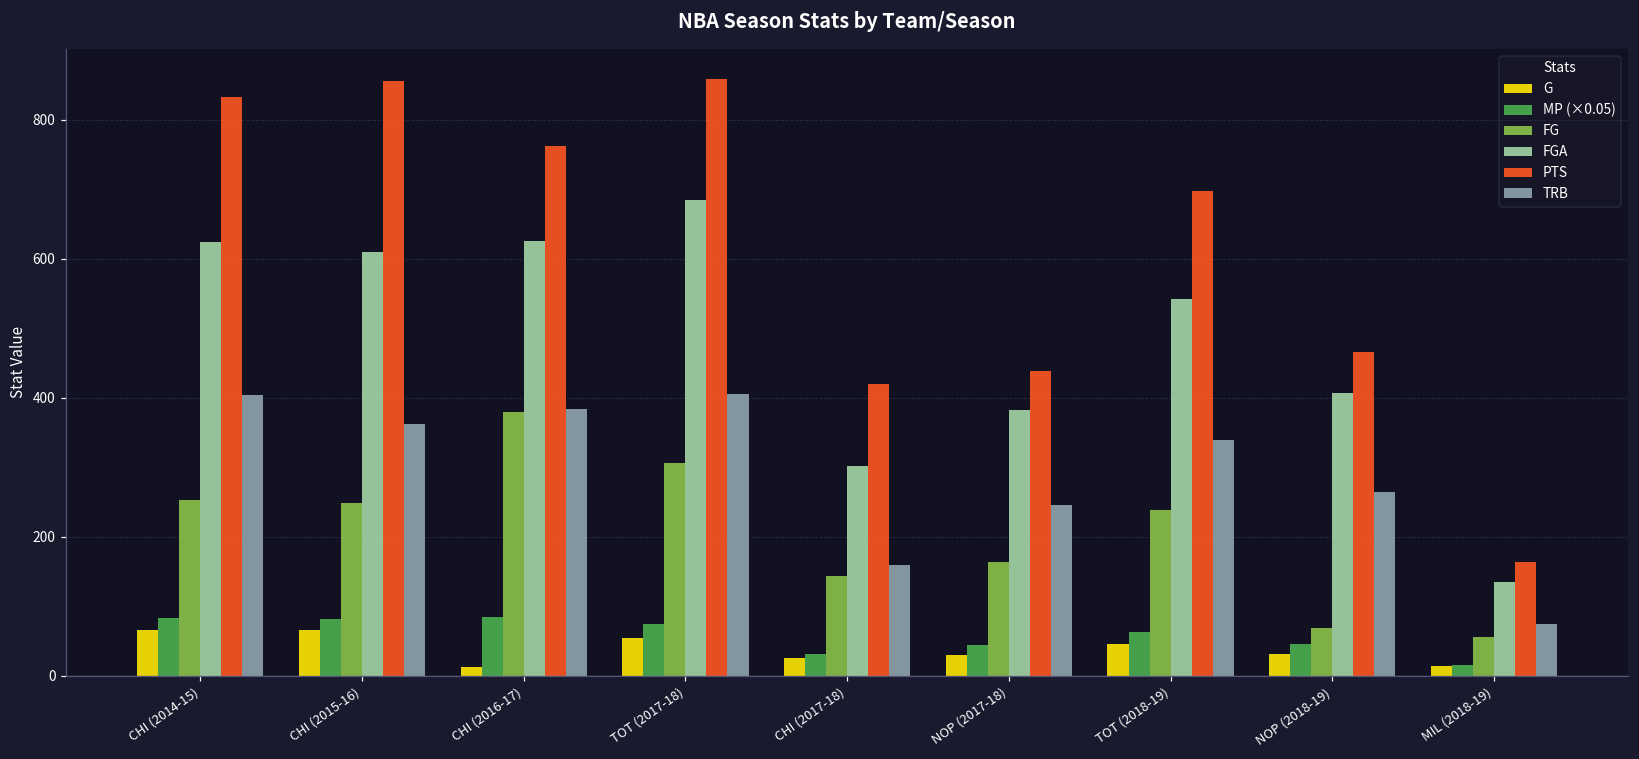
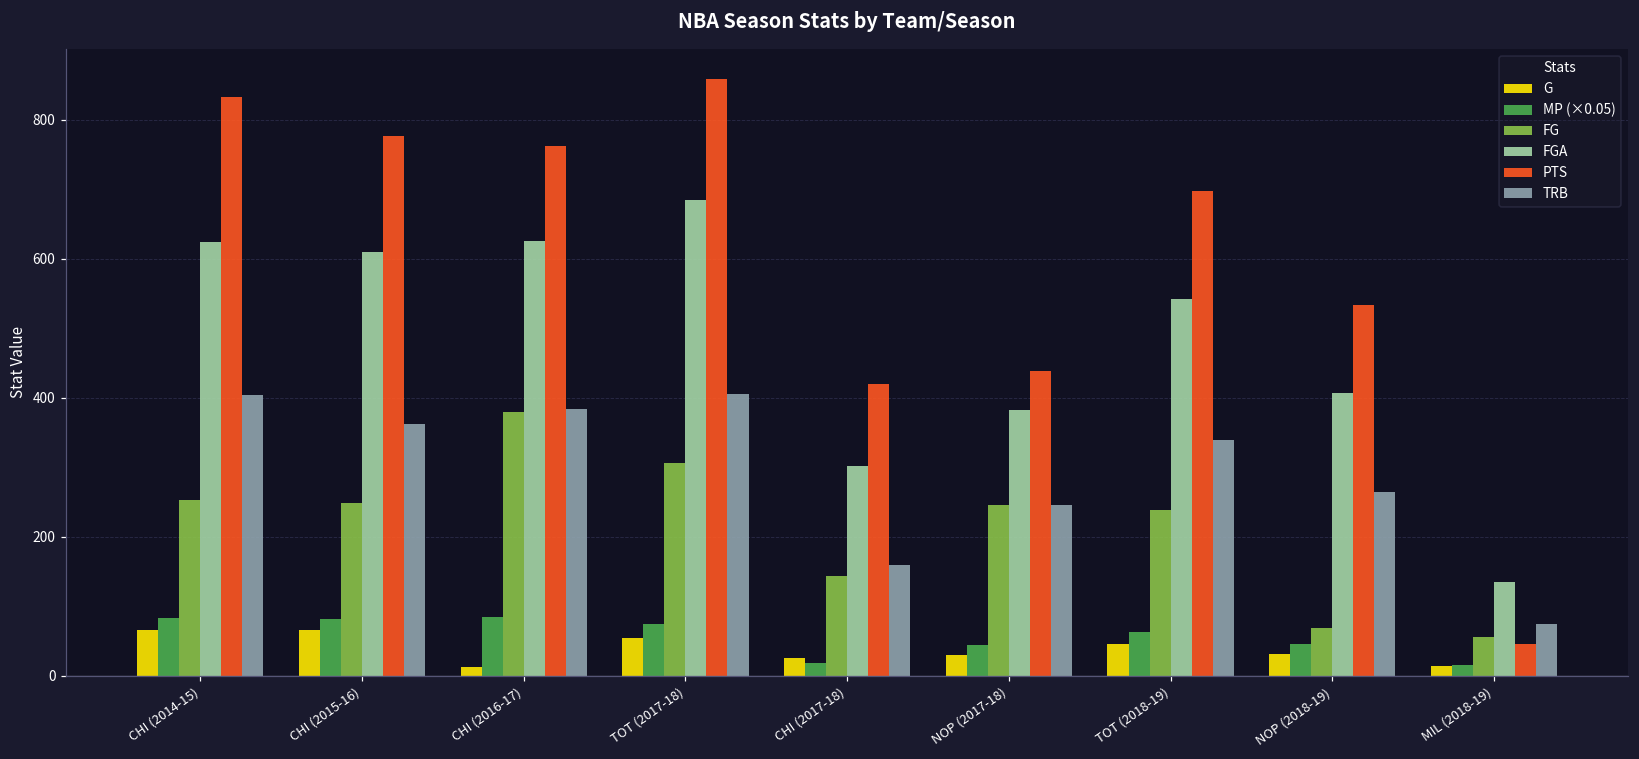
PTS, CHI (2015-16): 860 -> 780
MP (×0.05), CHI (2017-18): 30 -> 20
FG, NOP (2017-18): 160 -> 250
PTS, NOP (2018-19): 470 -> 530
PTS, MIL (2018-19): 160 -> 50
